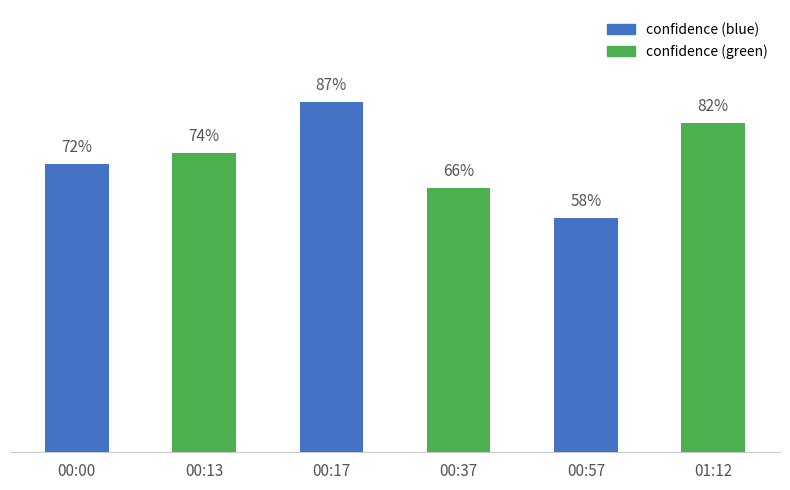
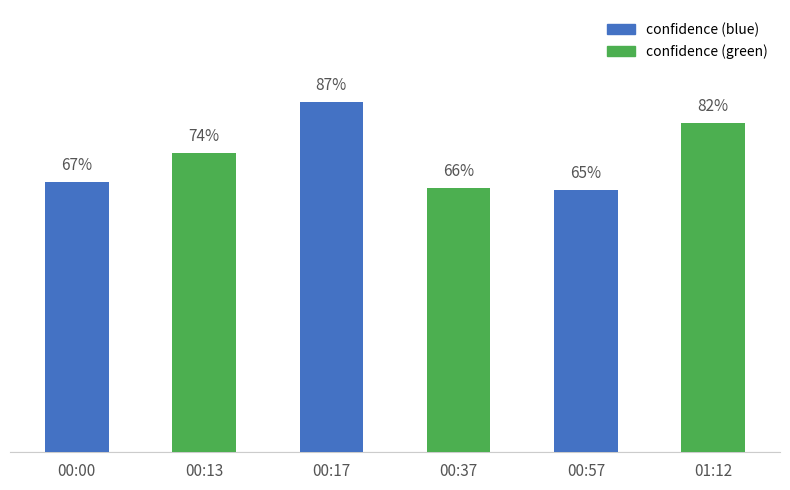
00:00: 72% -> 67%
00:57: 58% -> 65%
